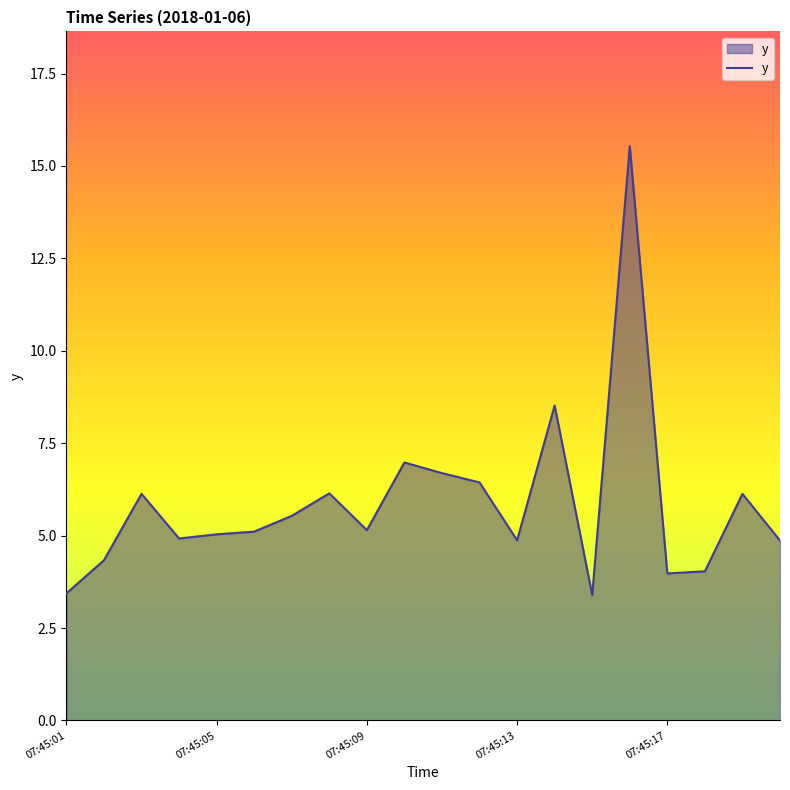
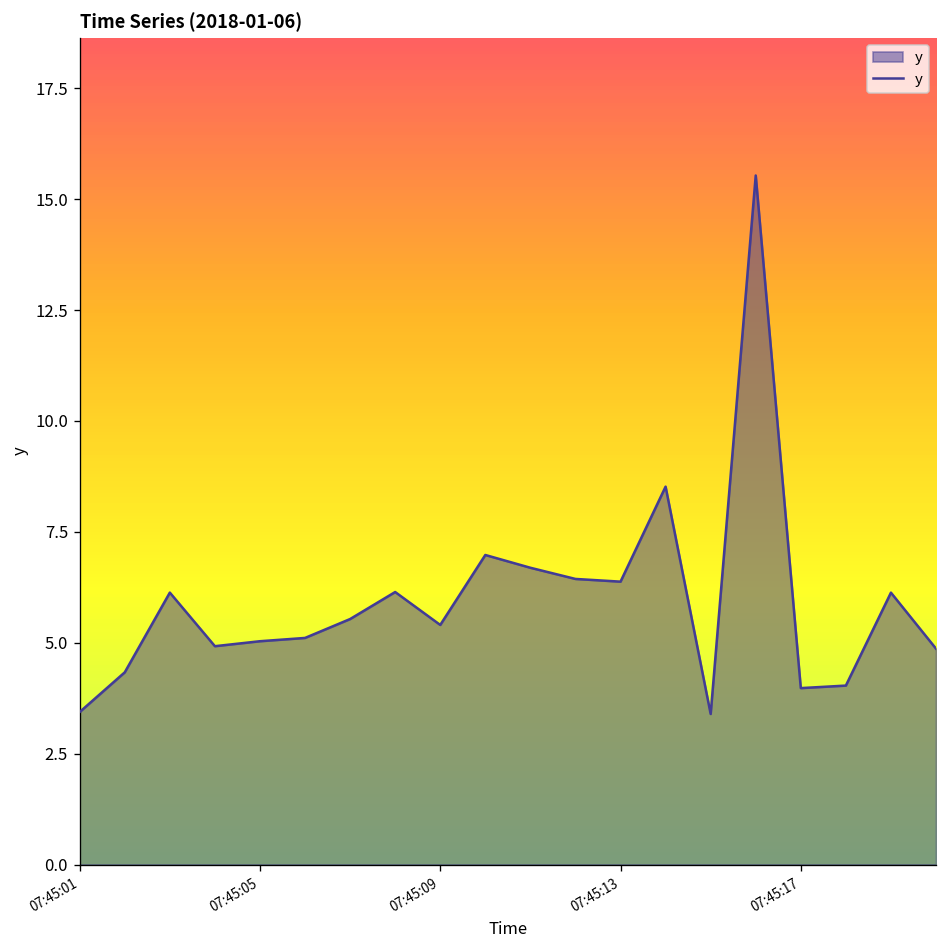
07:45:09: 5.1 -> 5.4
07:45:13: 4.9 -> 6.4
